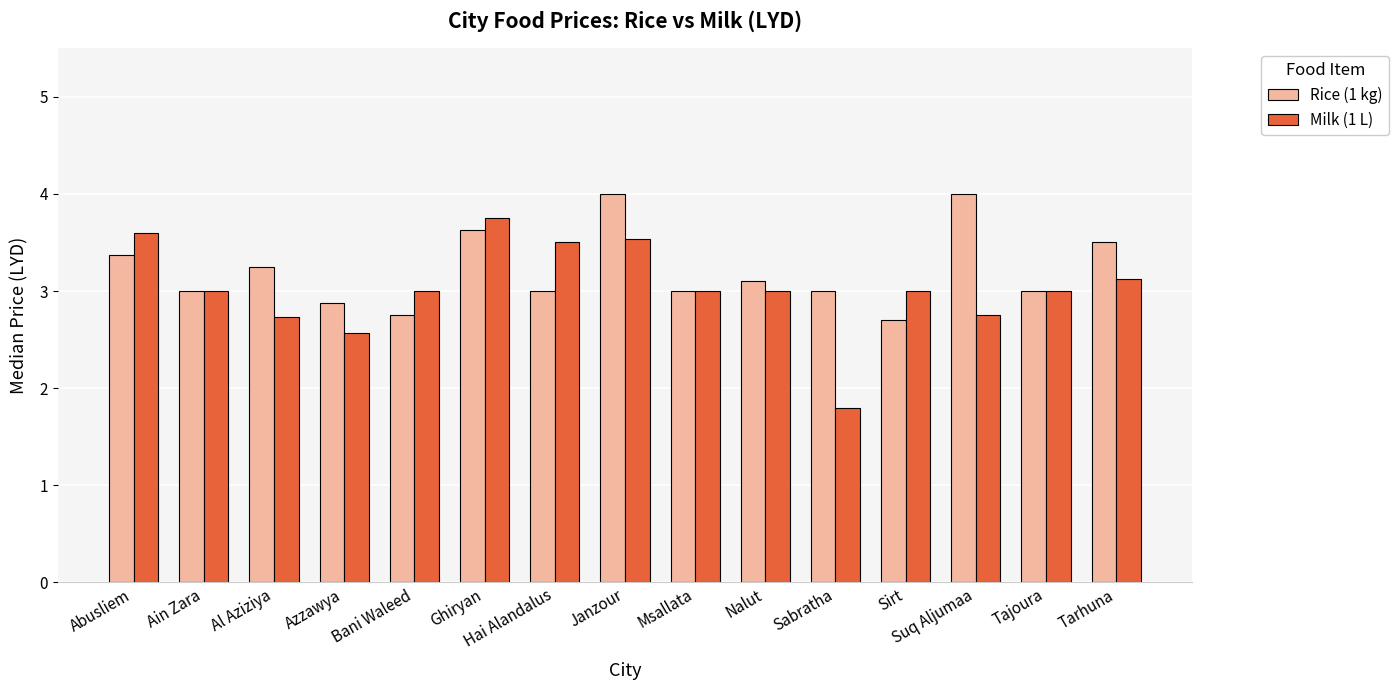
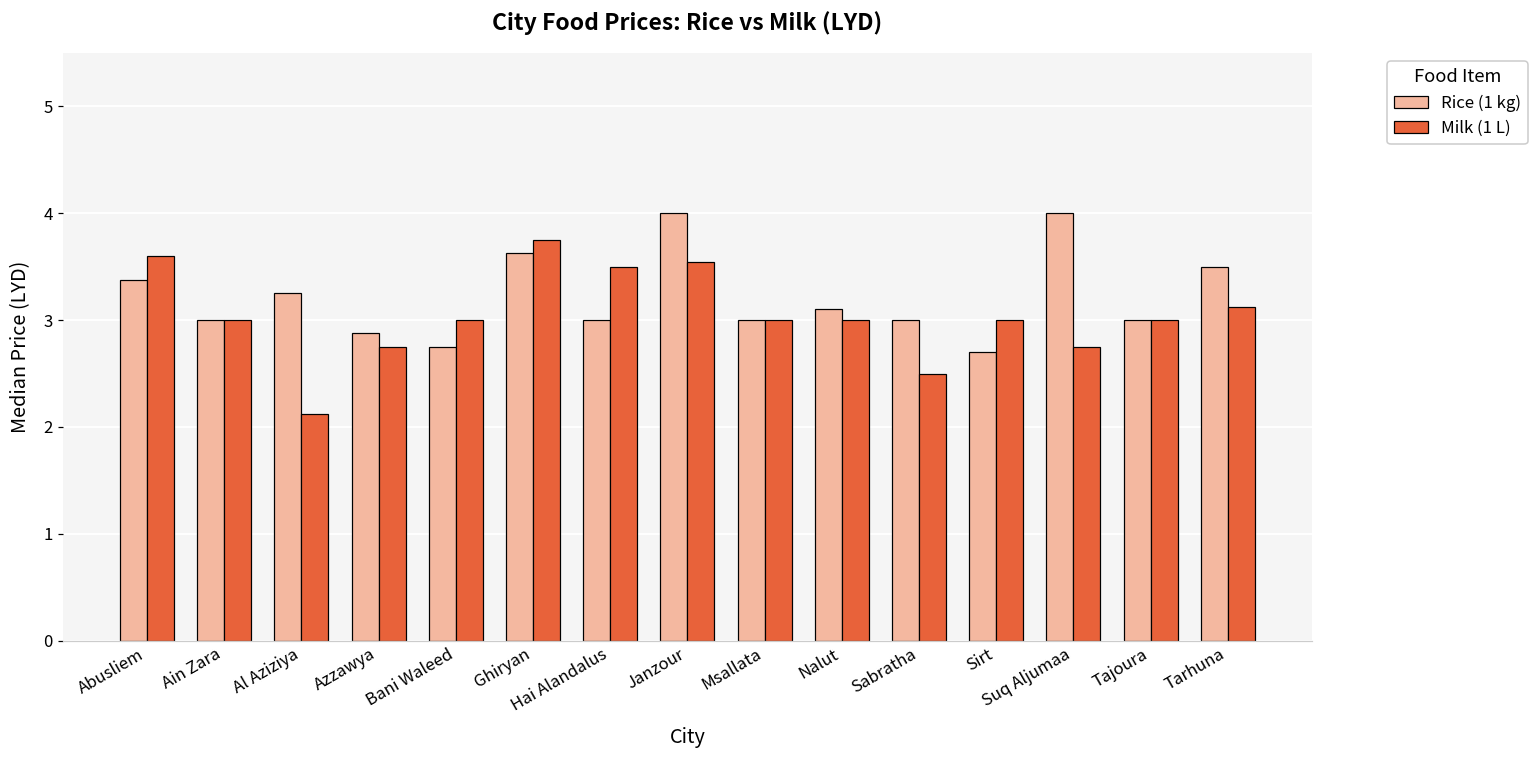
Milk (1 L), Al Aziziya: 2.7 -> 2.1
Milk (1 L), Azzawya: 2.6 -> 2.8
Milk (1 L), Sabratha: 1.8 -> 2.5
